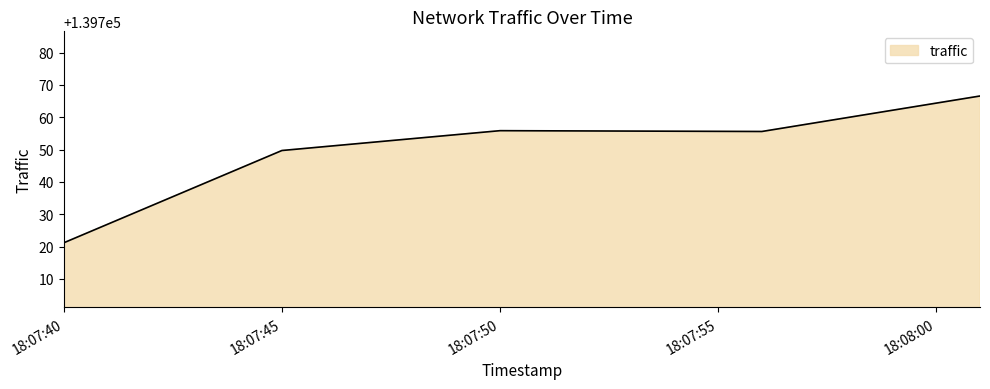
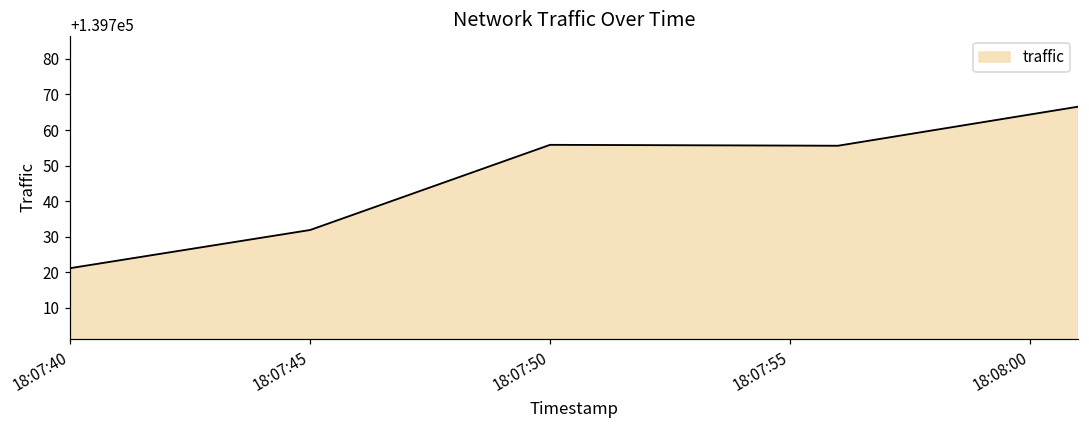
18:07:45: 139750 -> 139732
